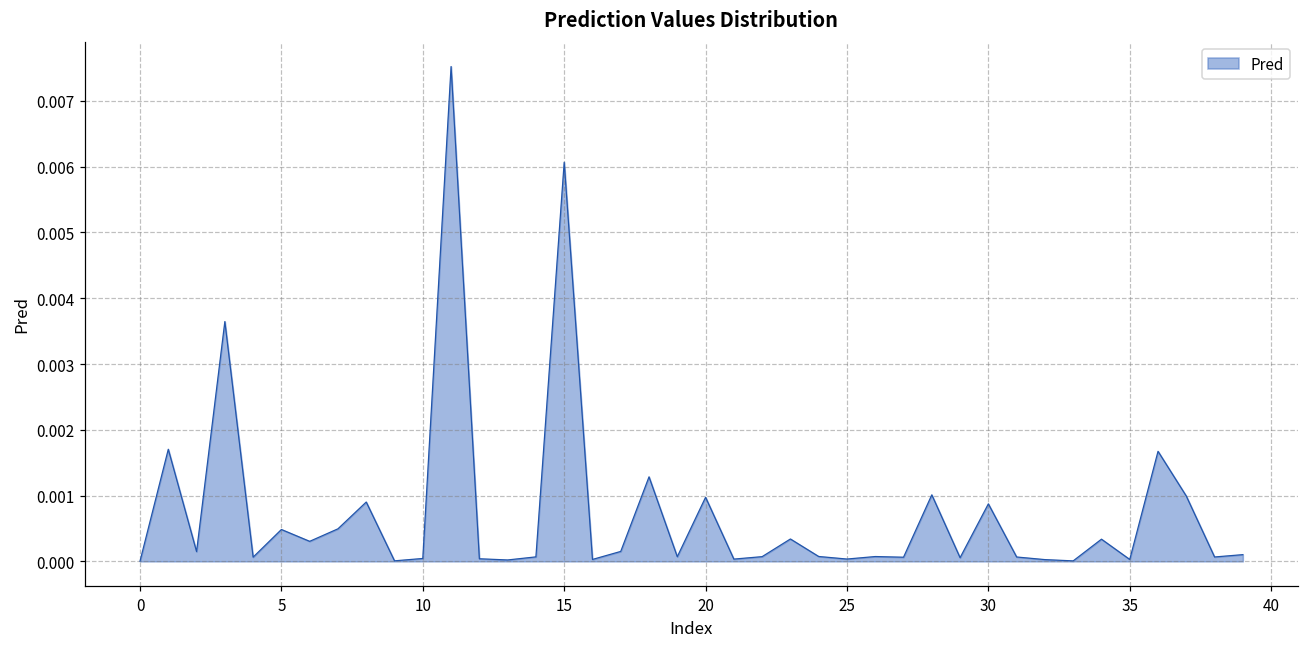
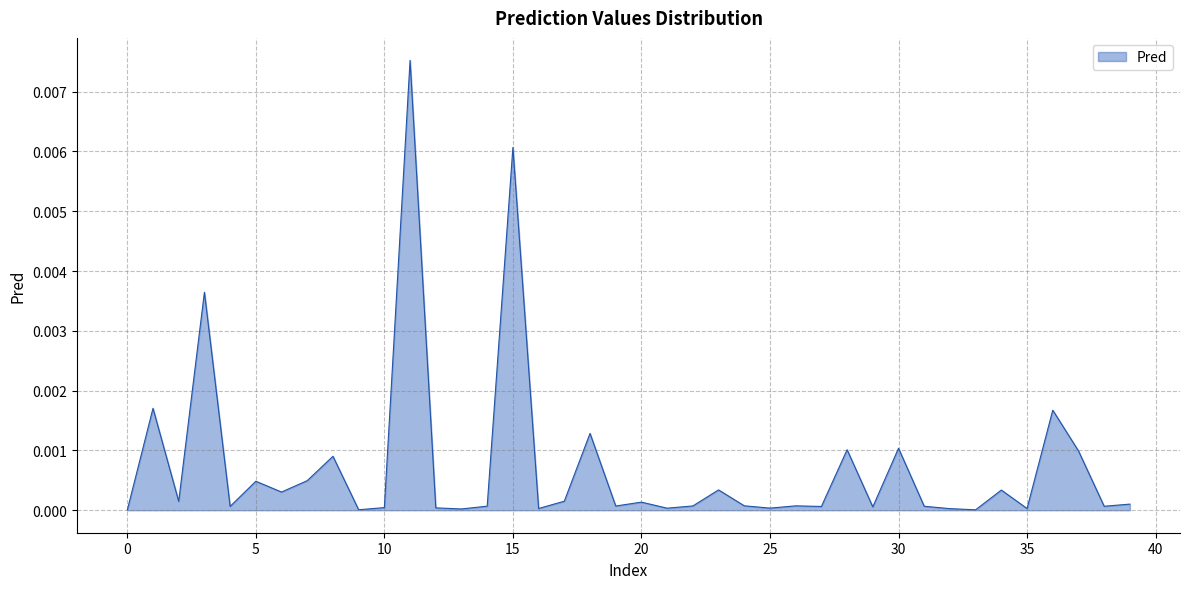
20: 0.0010 -> 0.0001
30: 0.0009 -> 0.0010
